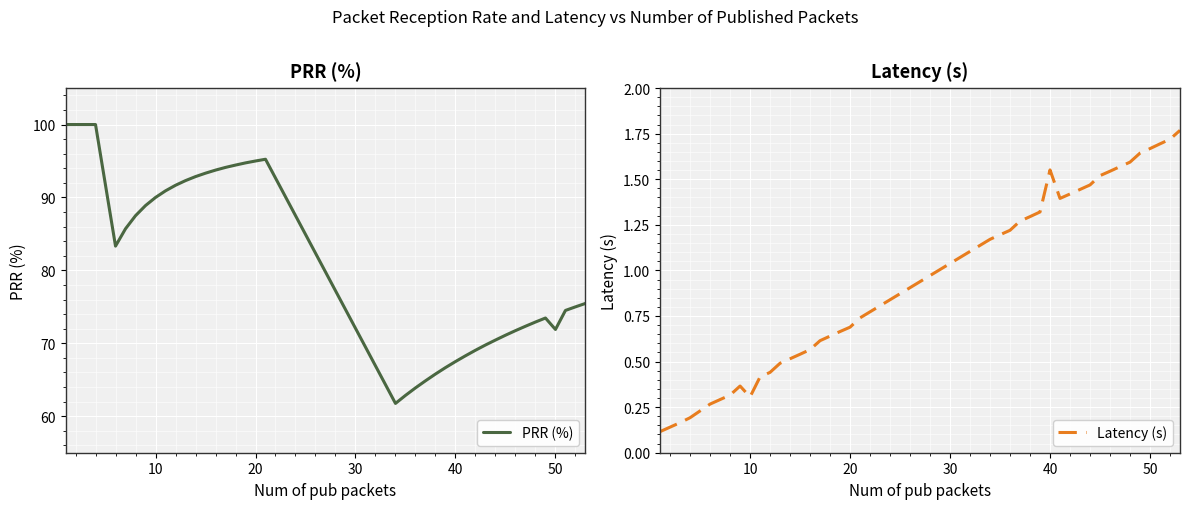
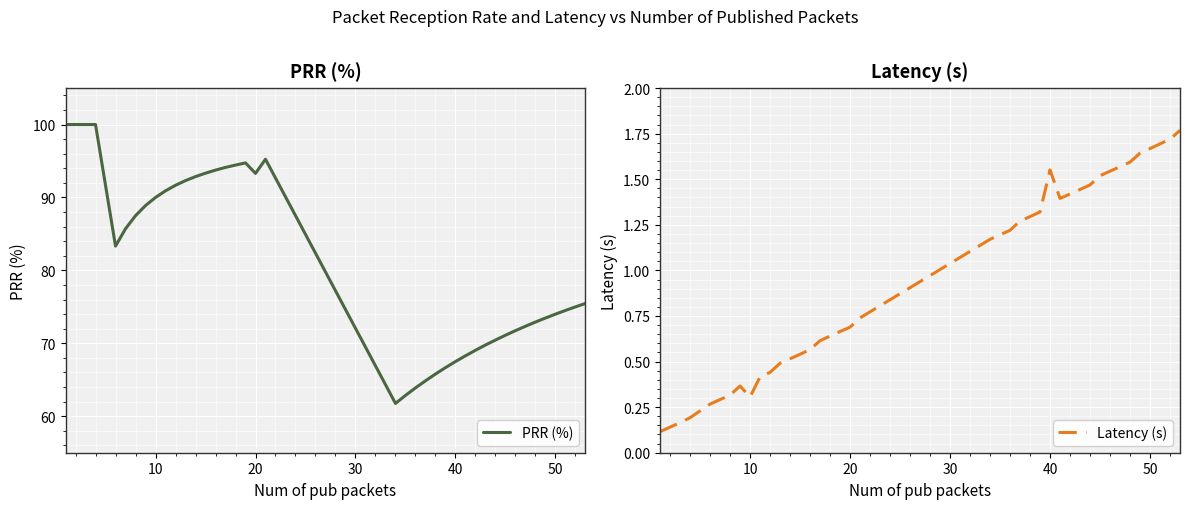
PRR (%), 20: 95 -> 93
PRR (%), 50: 72 -> 74
